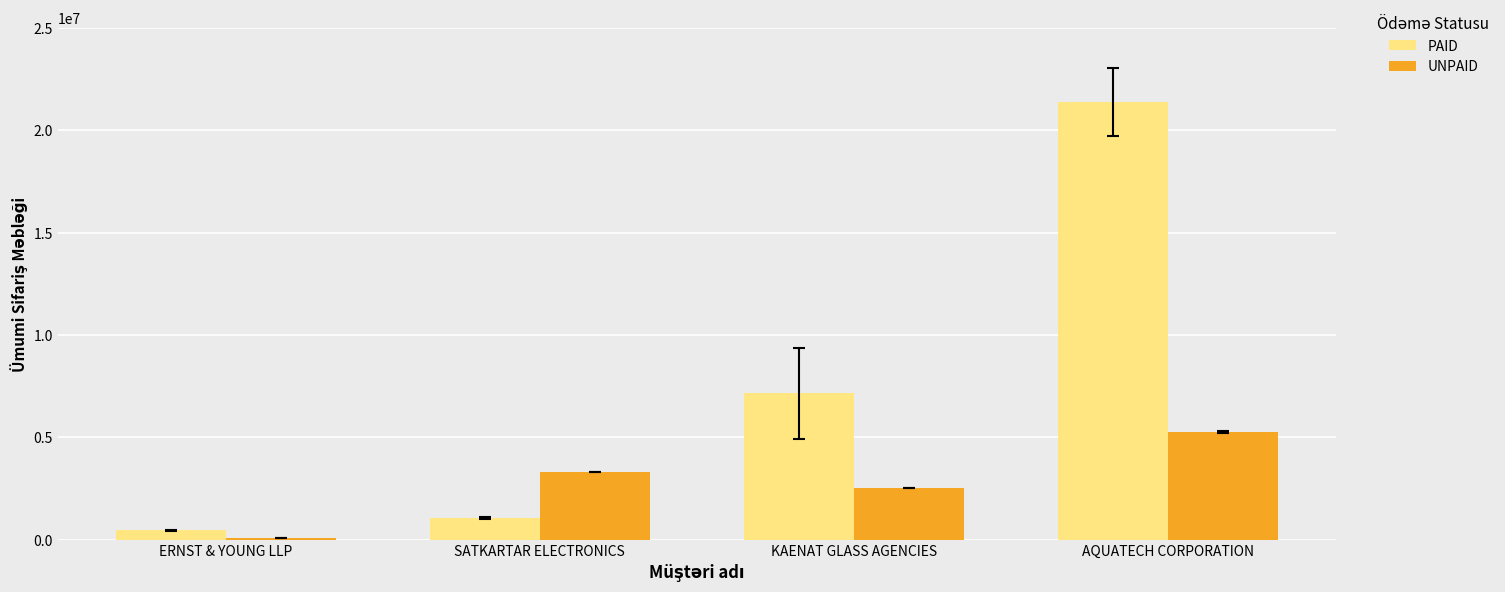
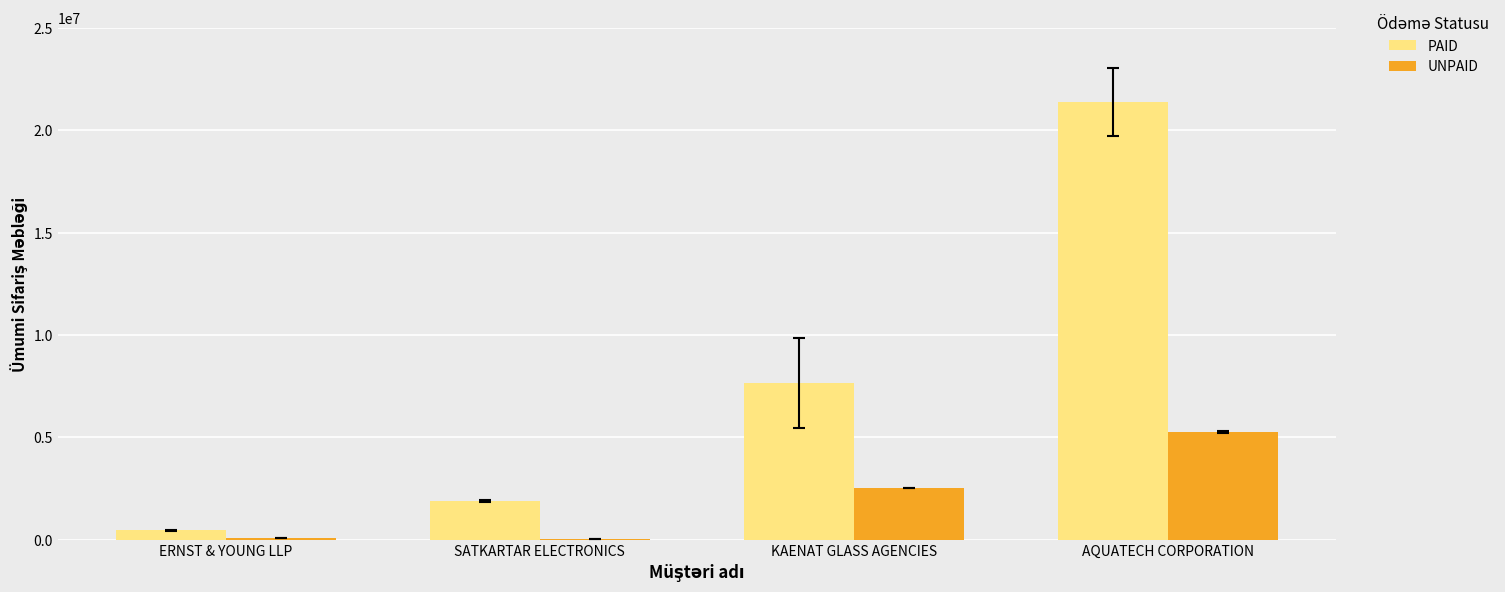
PAID, SATKARTAR ELECTRONICS: 1000000 -> 1900000
UNPAID, SATKARTAR ELECTRONICS: 3300000 -> 0
PAID, KAENAT GLASS AGENCIES: 7100000 -> 7700000
